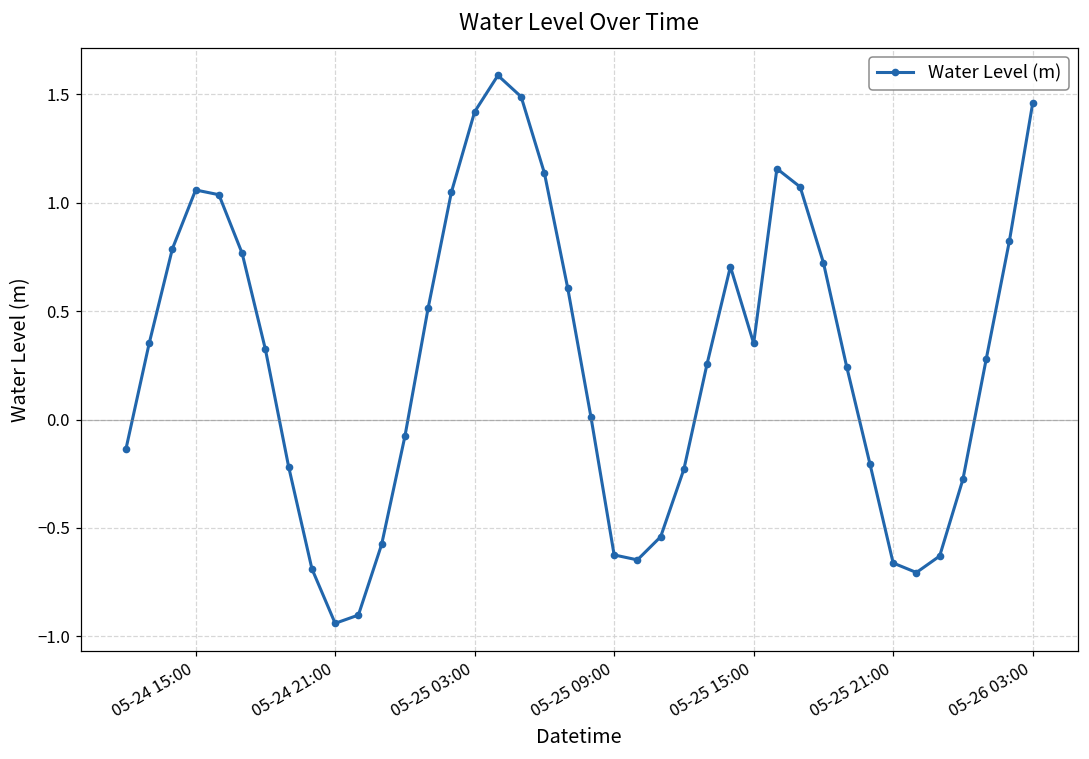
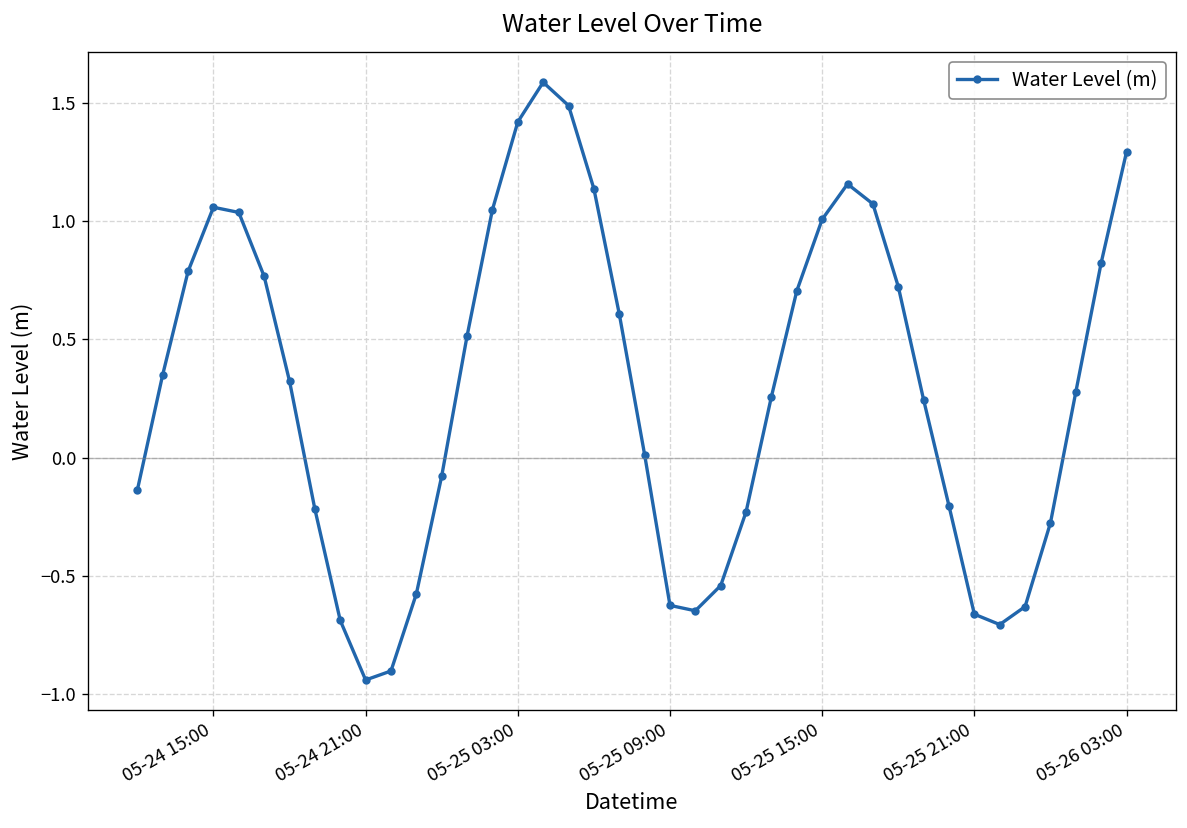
05-25 15:00: 0.35 -> 1.01
05-26 03:00: 1.46 -> 1.29
